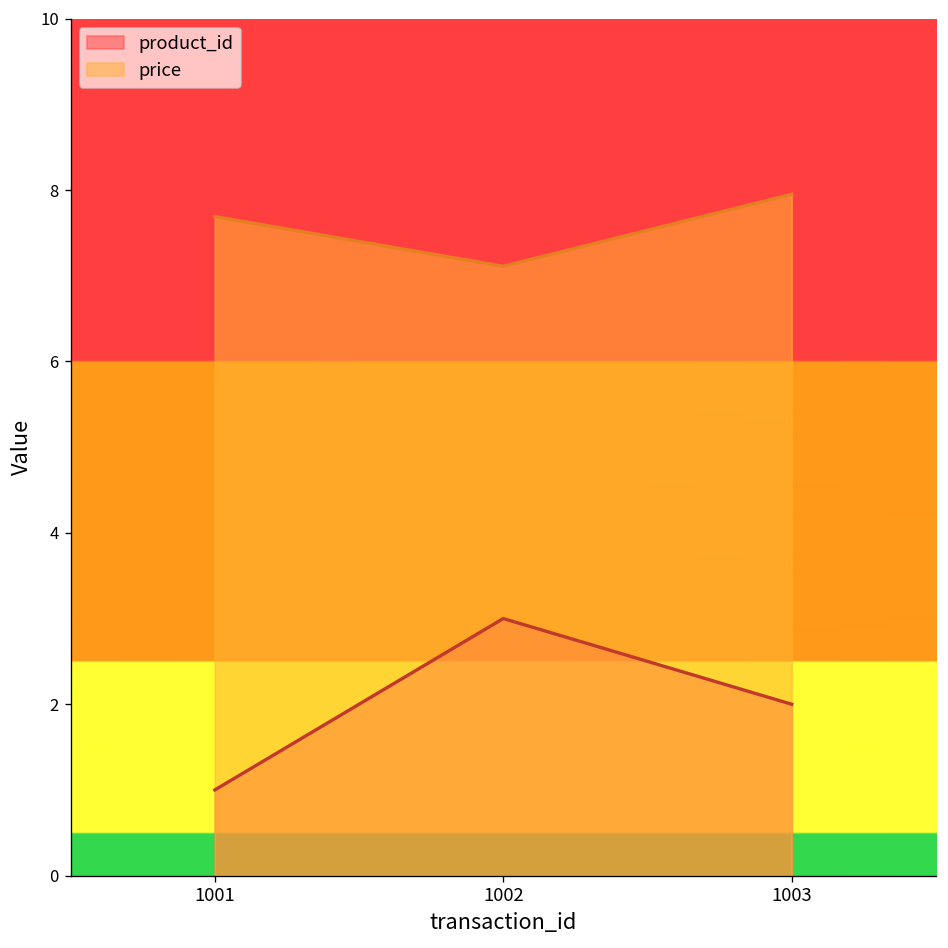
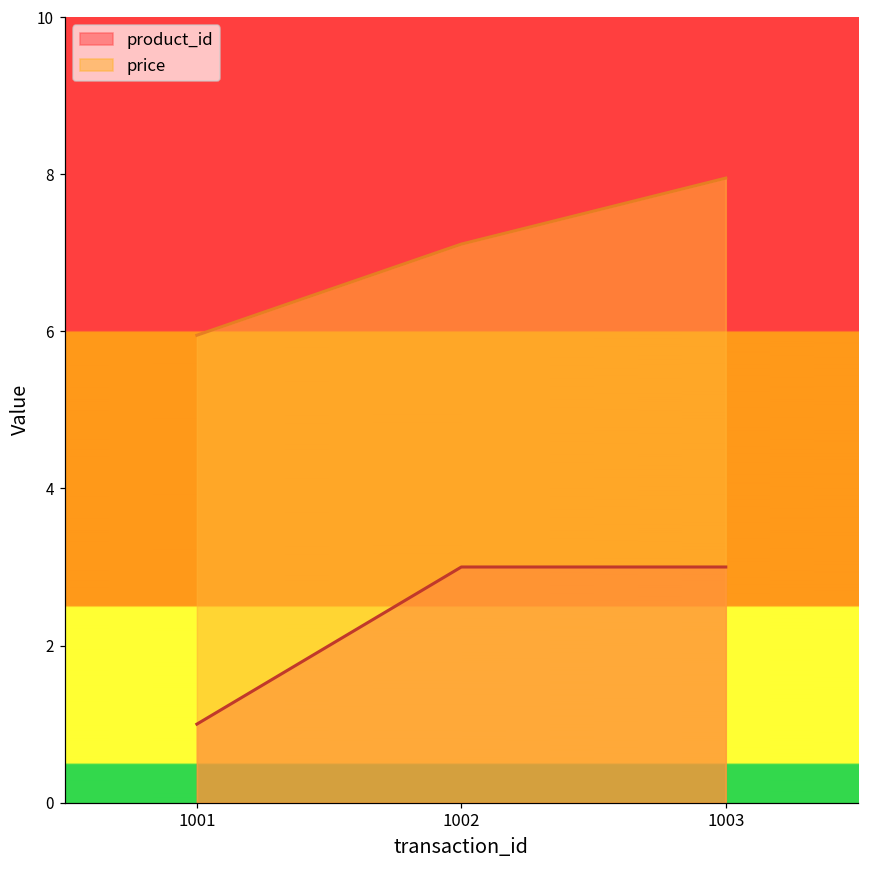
price, 1001: 7.7 -> 6.0
product_id, 1003: 2 -> 3
